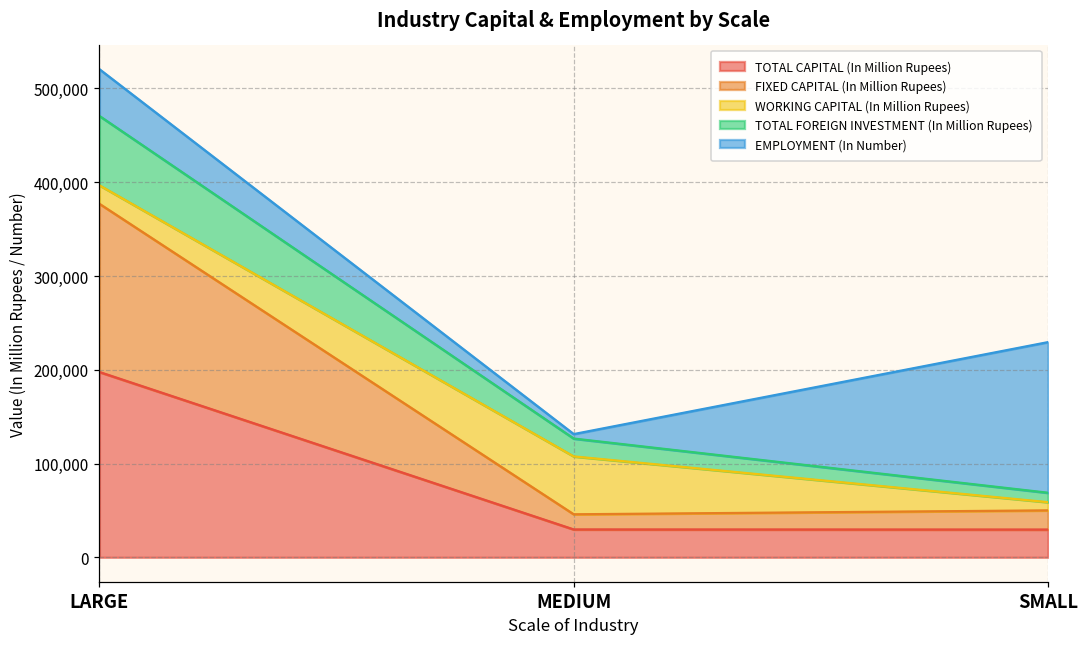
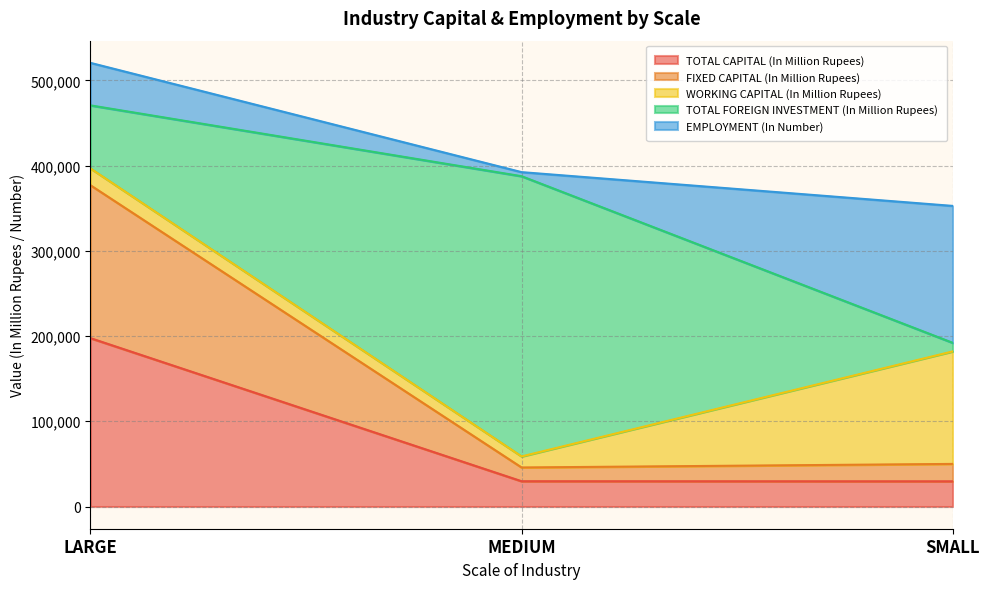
WORKING CAPITAL (In Million Rupees), MEDIUM: 60,000 -> 10,000
TOTAL FOREIGN INVESTMENT (In Million Rupees), MEDIUM: 20,000 -> 330,000
WORKING CAPITAL (In Million Rupees), SMALL: 10,000 -> 130,000
